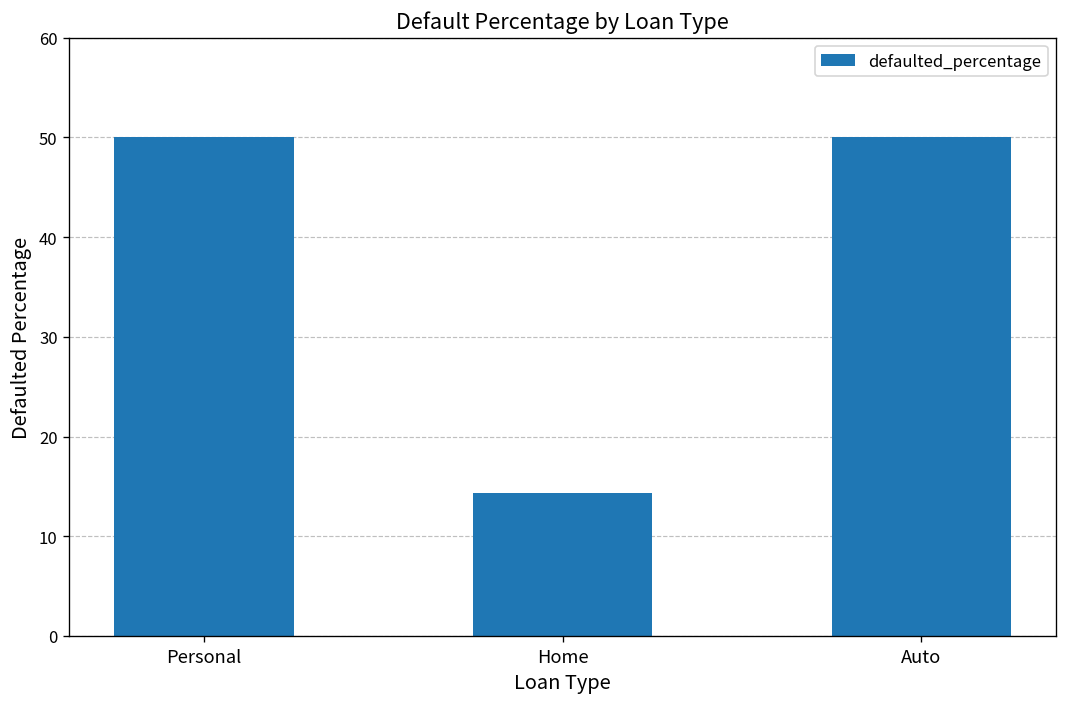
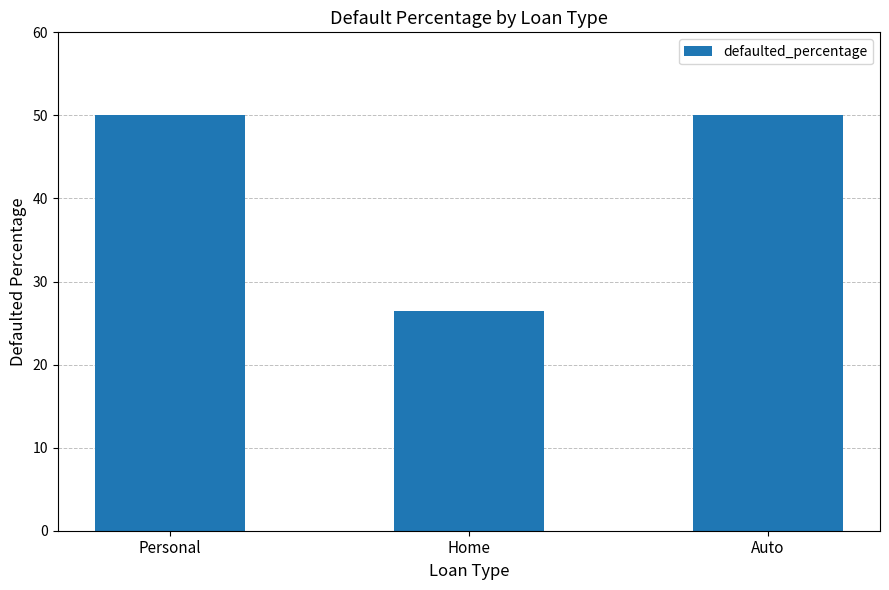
Home: 14 -> 26
